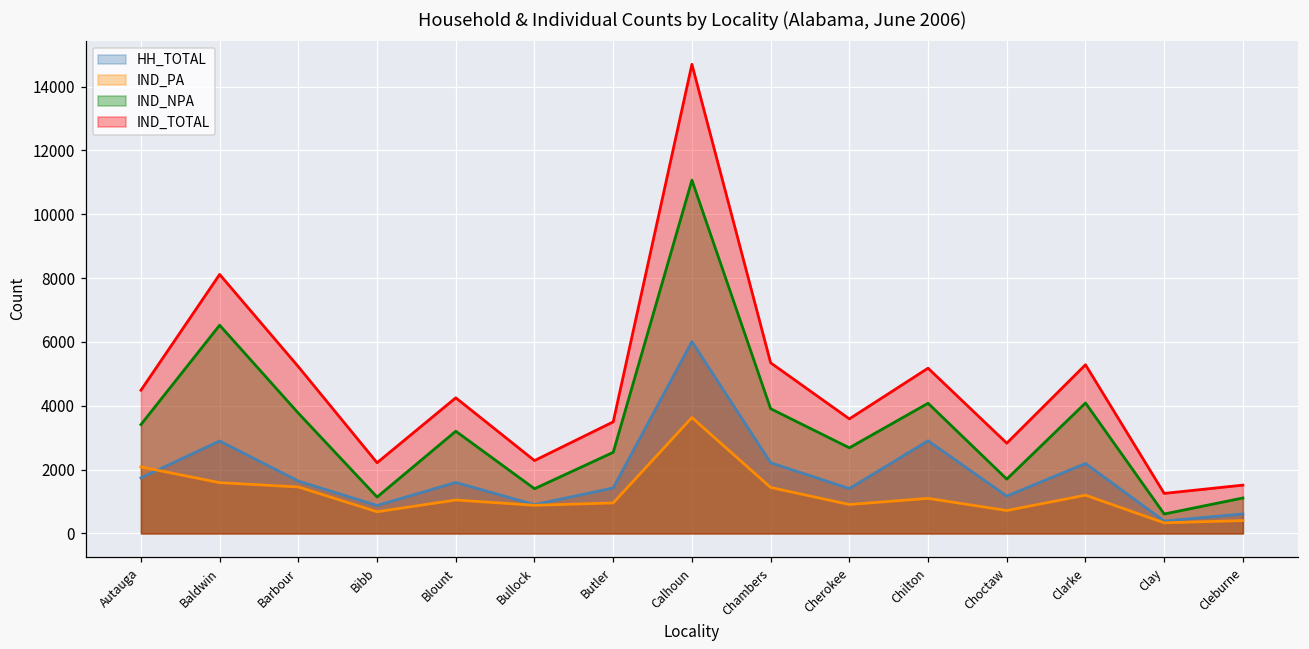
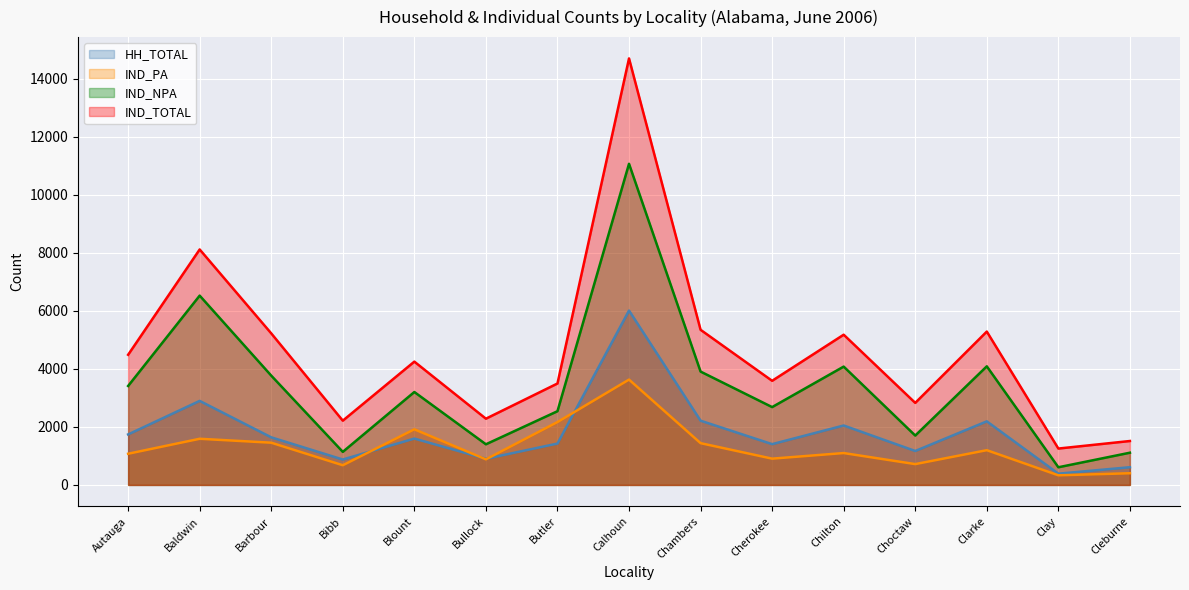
IND_PA, Autauga: 2100 -> 1100
IND_PA, Blount: 1000 -> 1900
IND_PA, Butler: 1000 -> 2200
HH_TOTAL, Chilton: 2900 -> 2000
